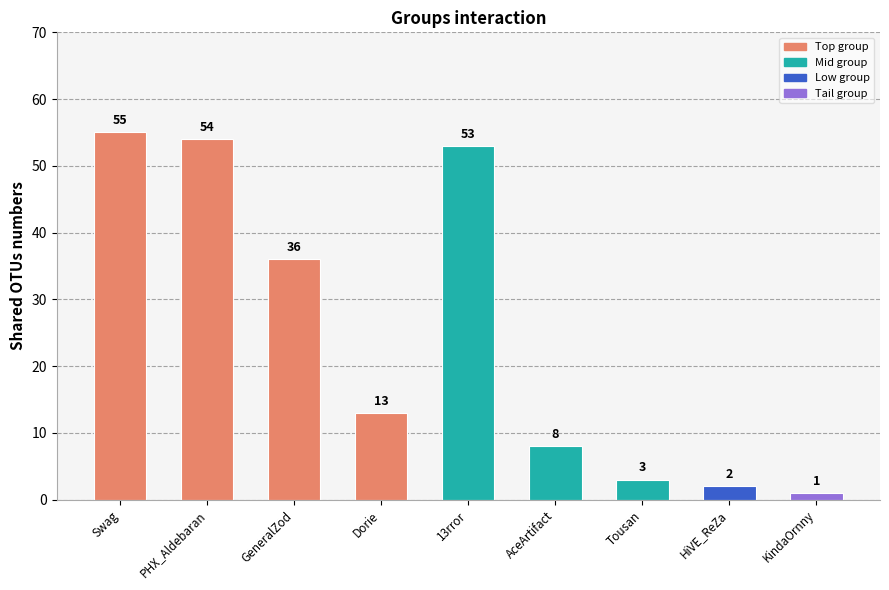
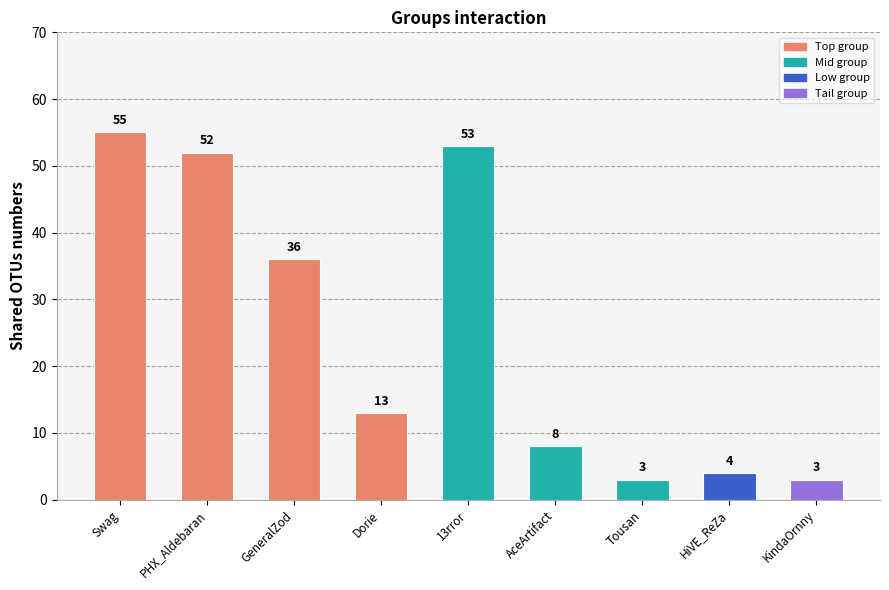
PHX_Aldebaran: 54 -> 52
HiVE_ReZa: 2 -> 4
KindaOrnny: 1 -> 3
